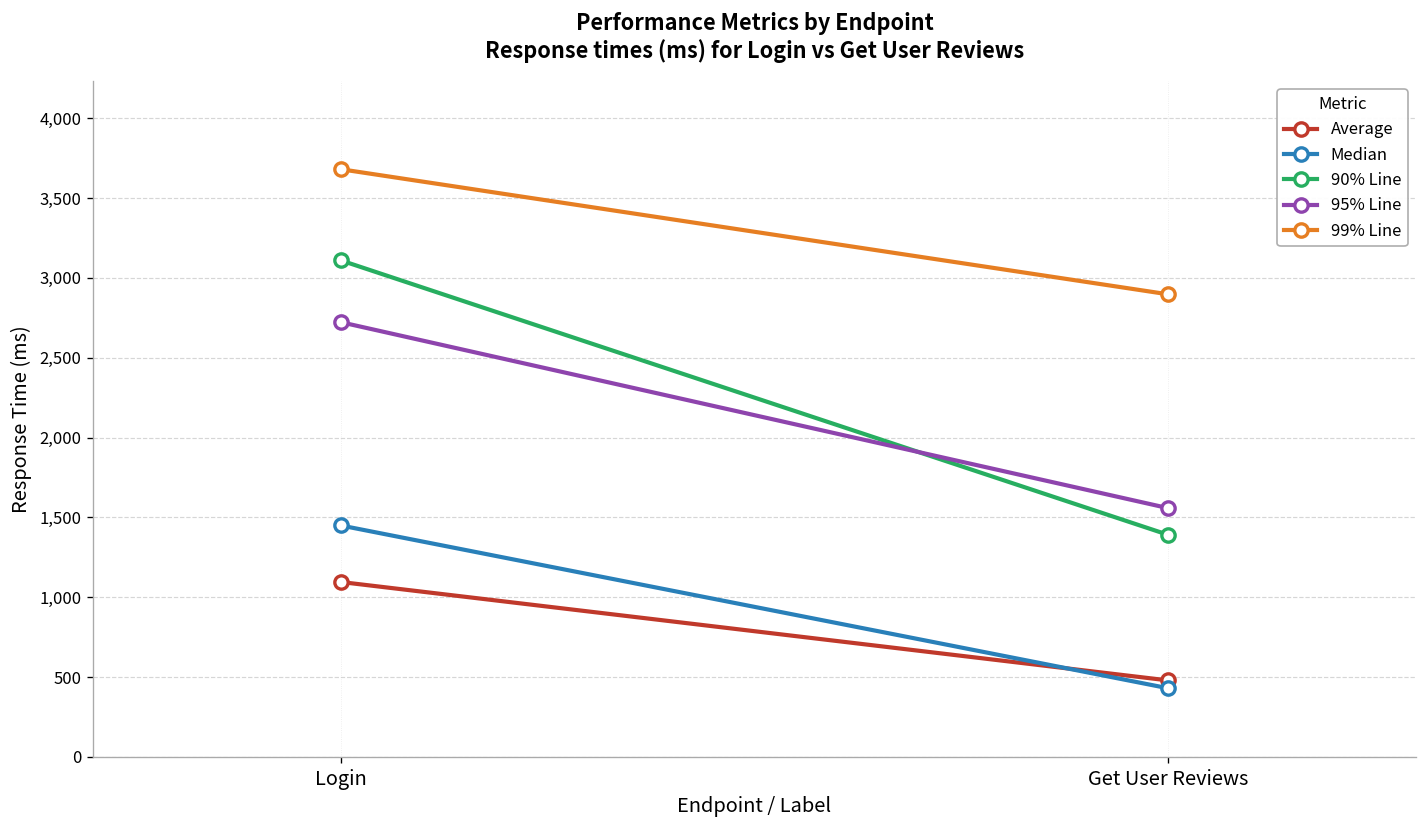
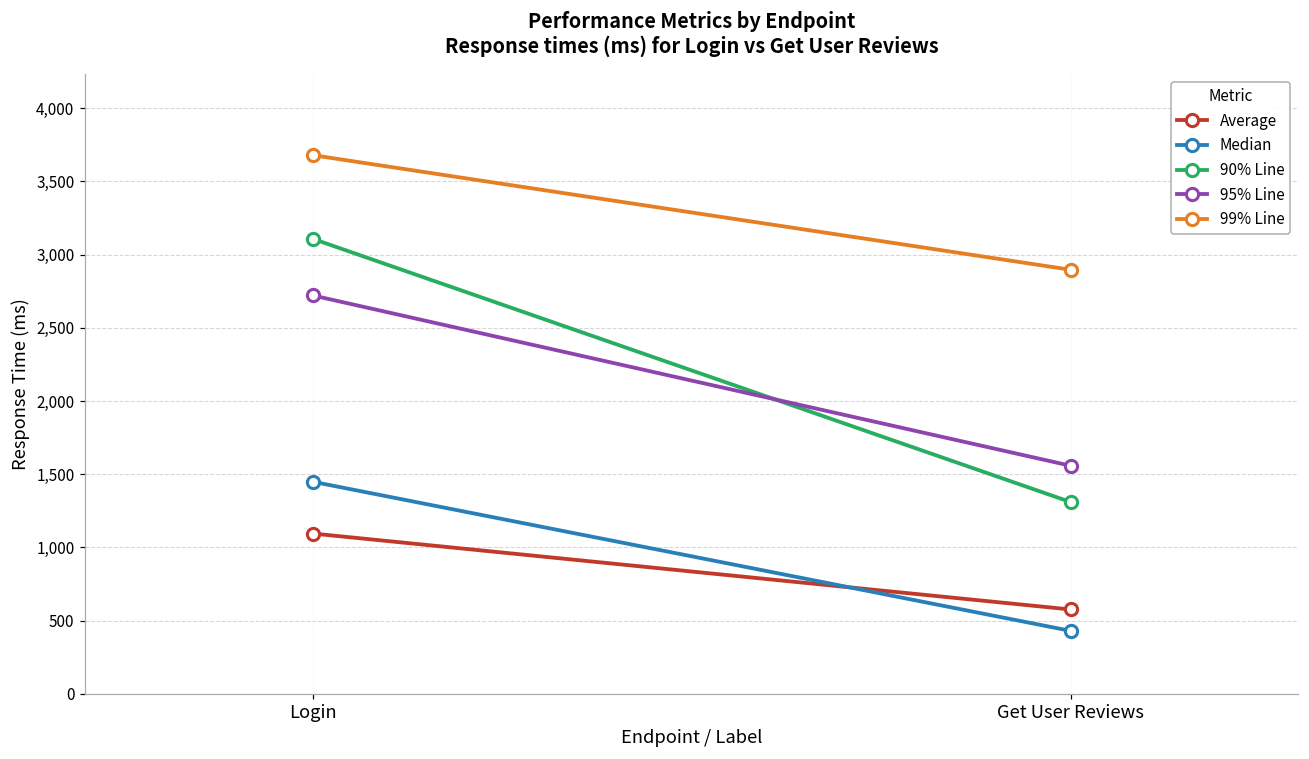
Average, Get User Reviews: 480 -> 580
90% Line, Get User Reviews: 1,390 -> 1,310
